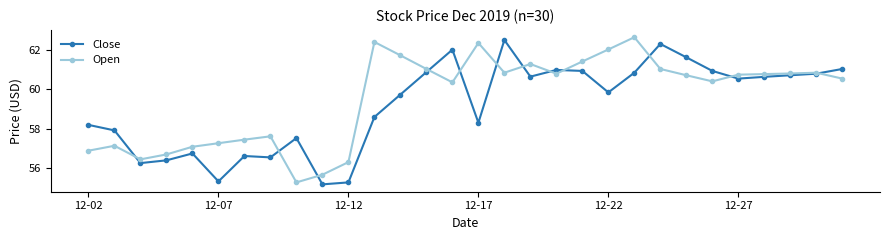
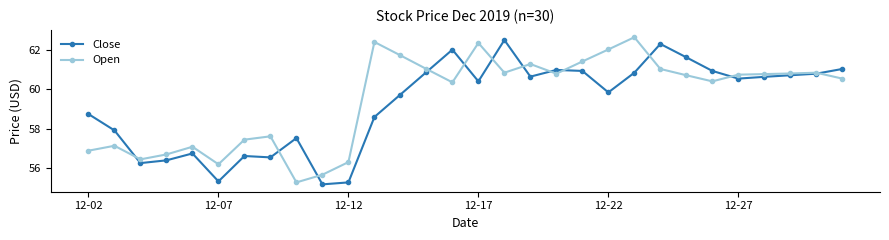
Close, 12-02: 58.2 -> 58.7
Open, 12-07: 57.3 -> 56.2
Close, 12-17: 58.3 -> 60.4
